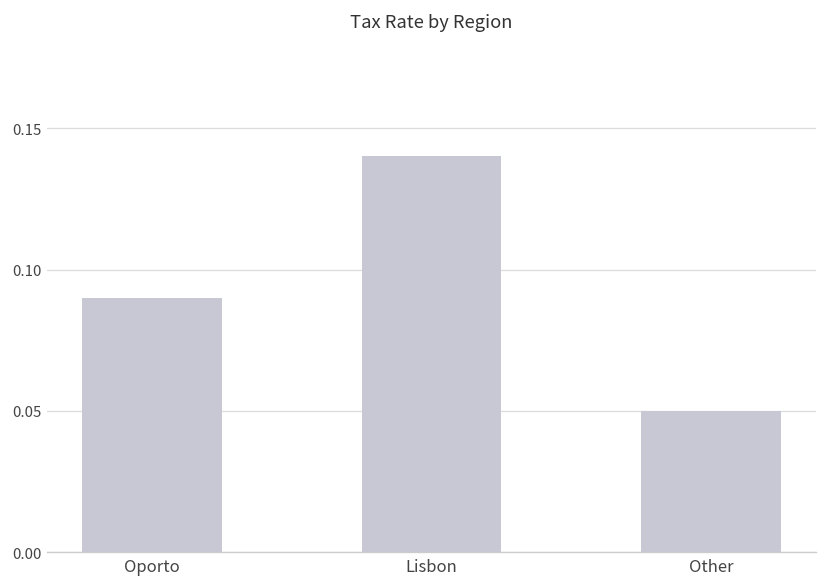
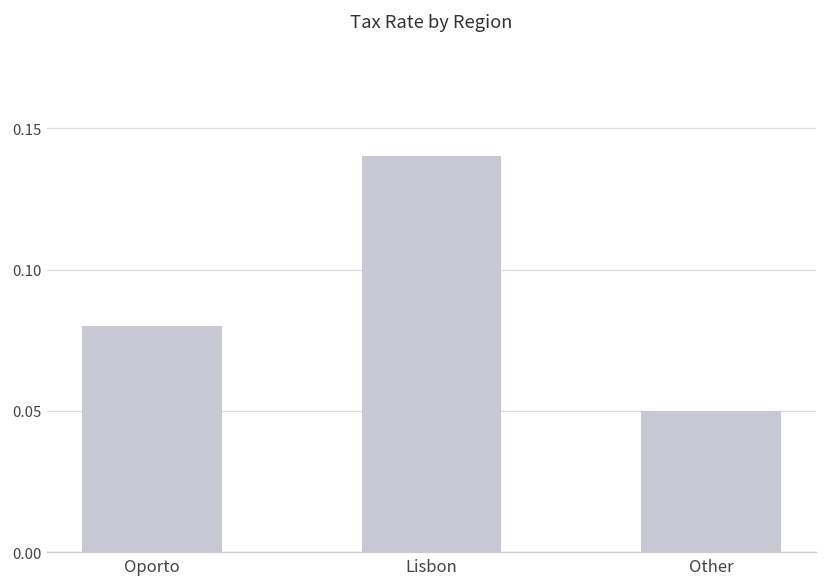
Oporto: 0.09 -> 0.08
